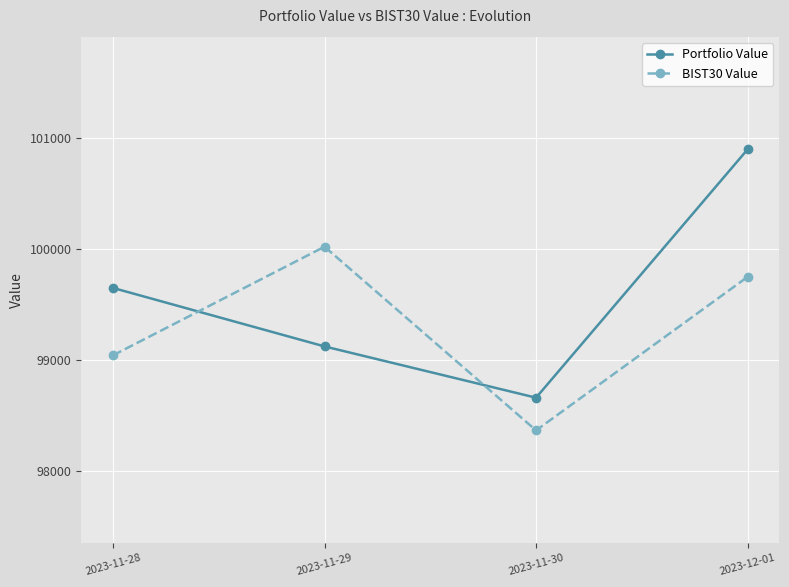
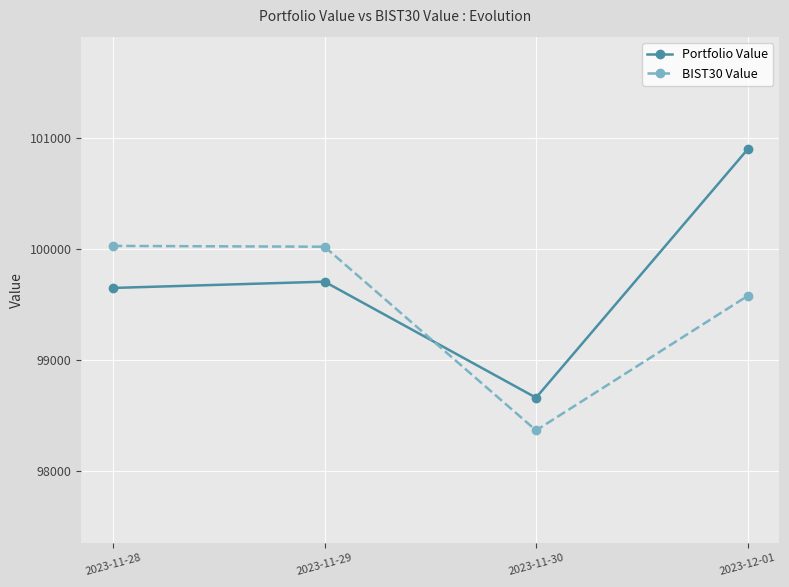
BIST30 Value, 2023-11-28: 99040 -> 100030
Portfolio Value, 2023-11-29: 99120 -> 99710
BIST30 Value, 2023-12-01: 99750 -> 99580
